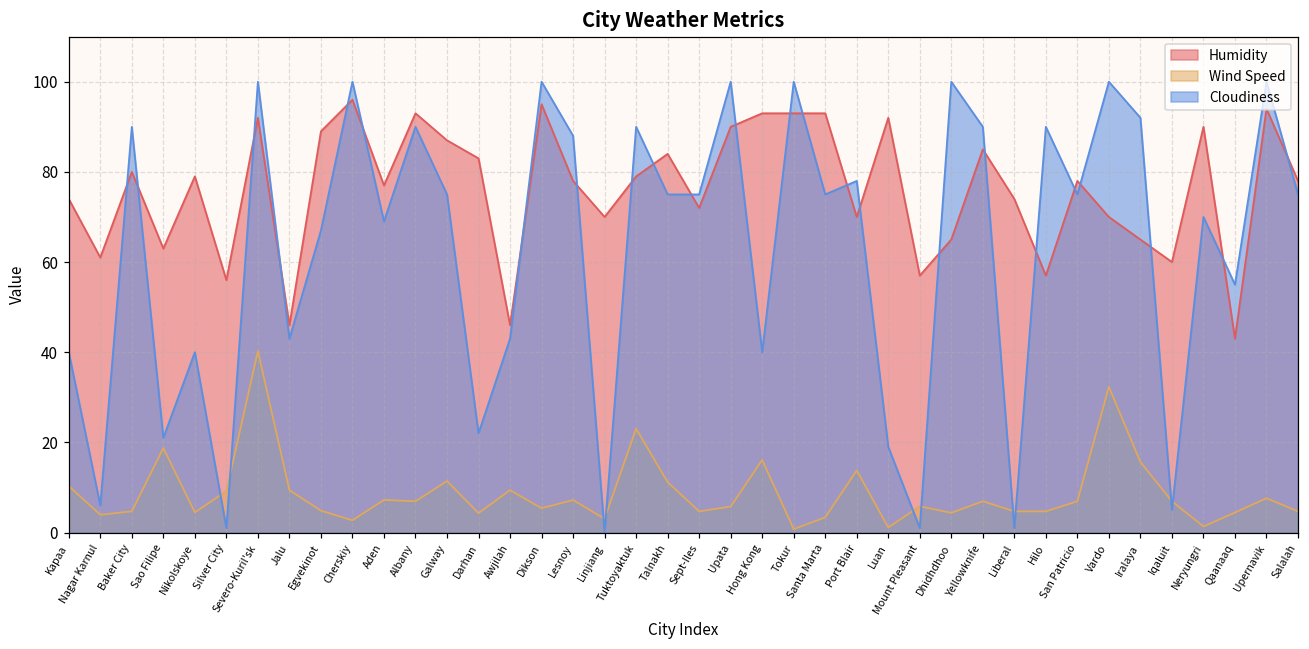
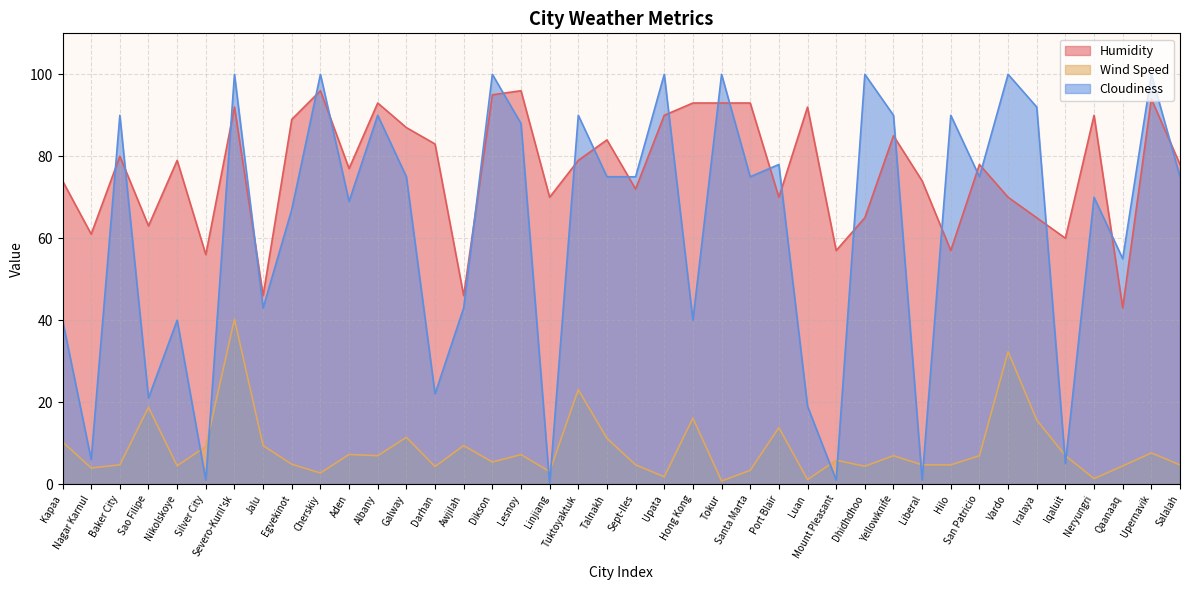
Humidity, Lesnoy: 78 -> 96
Wind Speed, Upata: 6 -> 2
